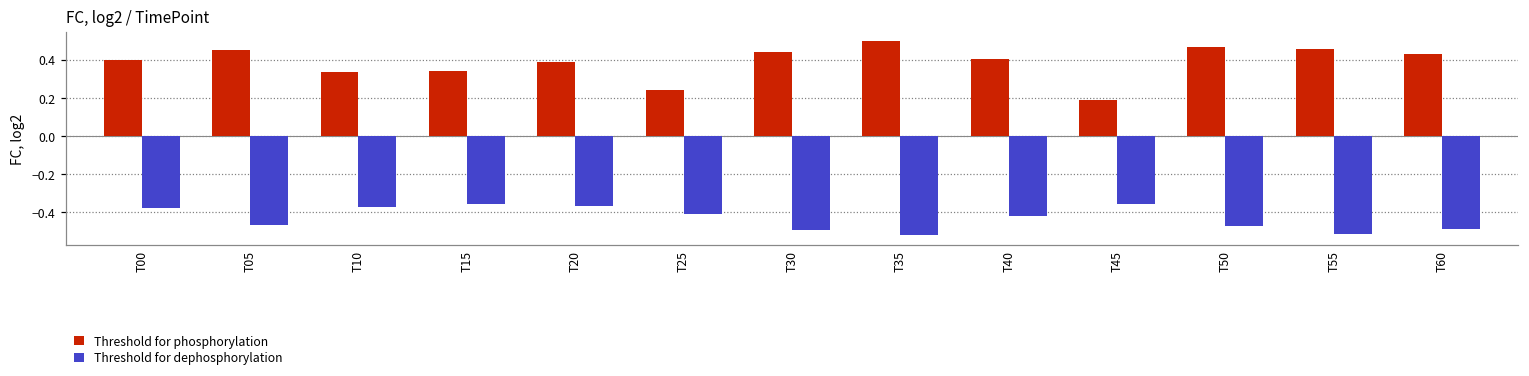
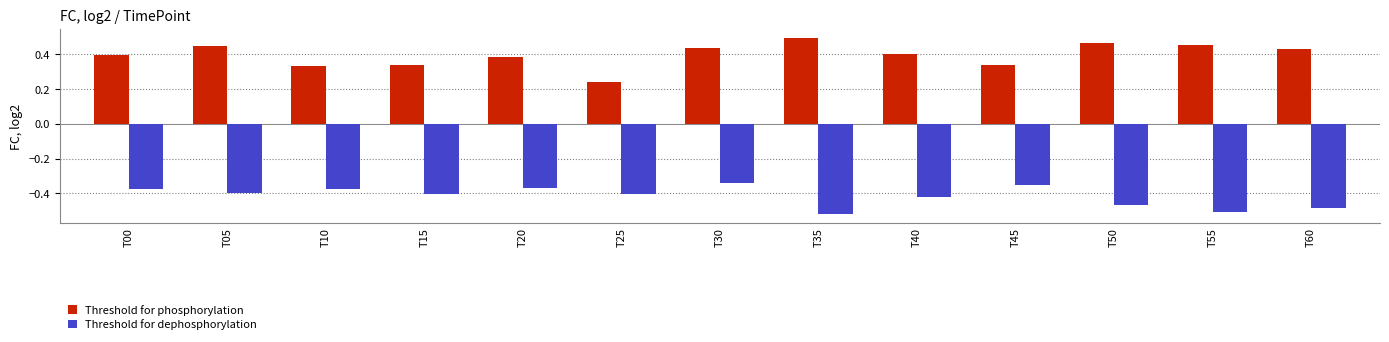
Threshold for dephosphorylation, T05: -0.47 -> -0.40
Threshold for dephosphorylation, T15: -0.36 -> -0.41
Threshold for dephosphorylation, T30: -0.49 -> -0.34
Threshold for phosphorylation, T45: 0.19 -> 0.34
